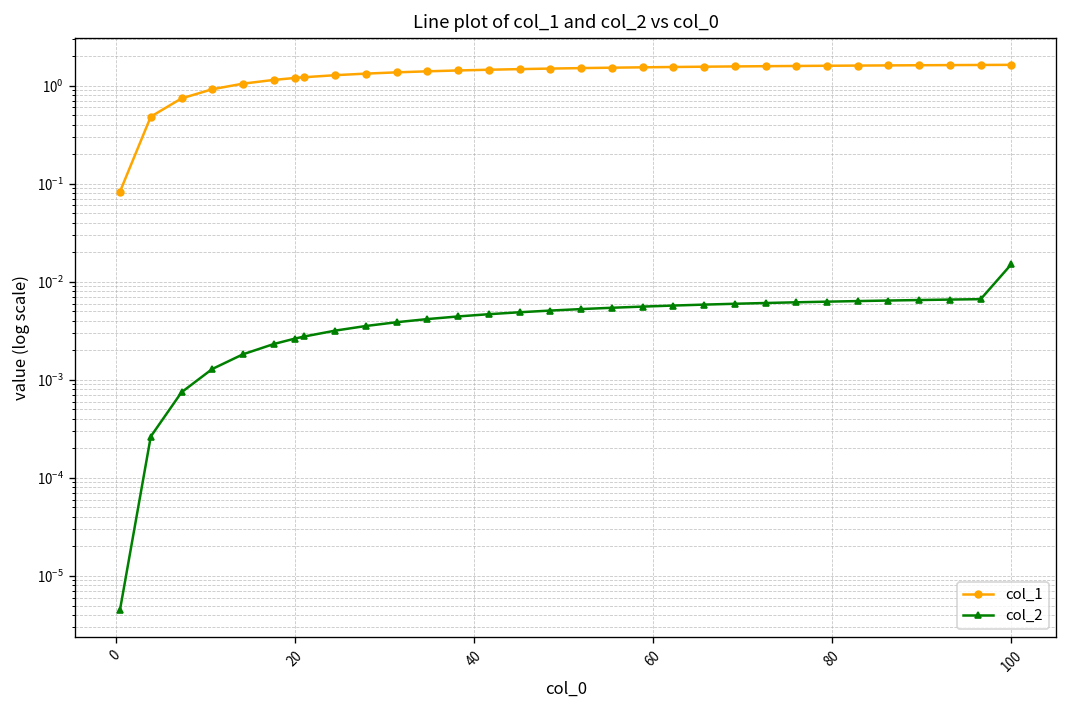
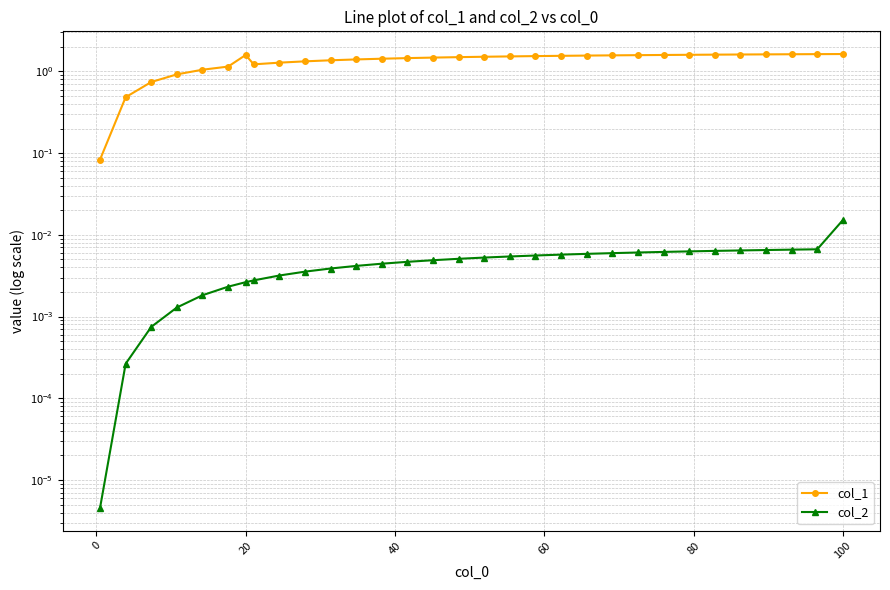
col_1, 20: 1.2 -> 1.6
